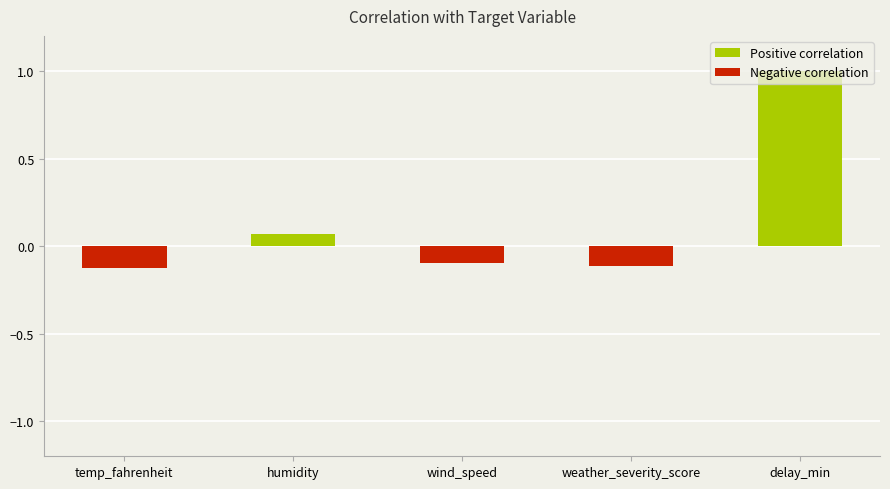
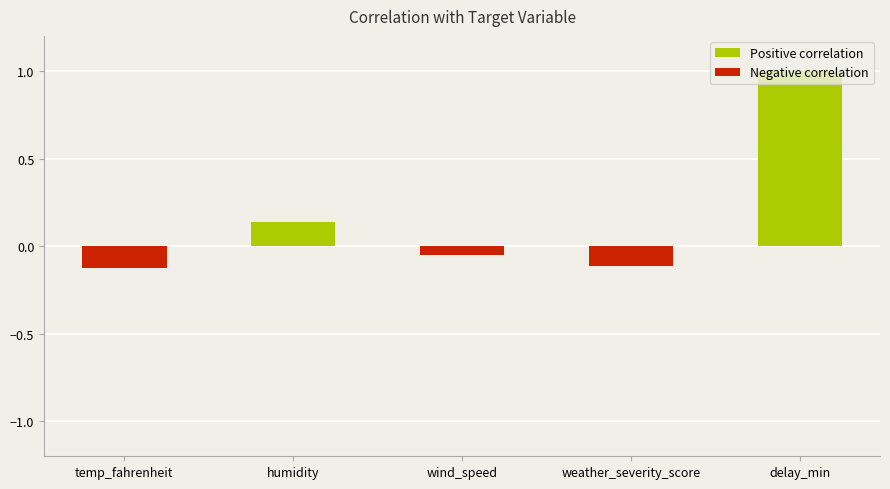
humidity: 0.07 -> 0.14
wind_speed: -0.10 -> -0.05
